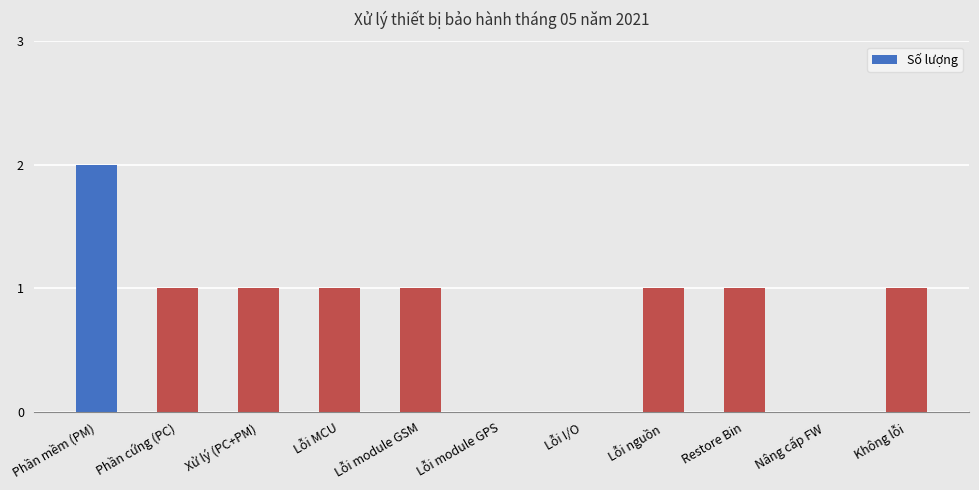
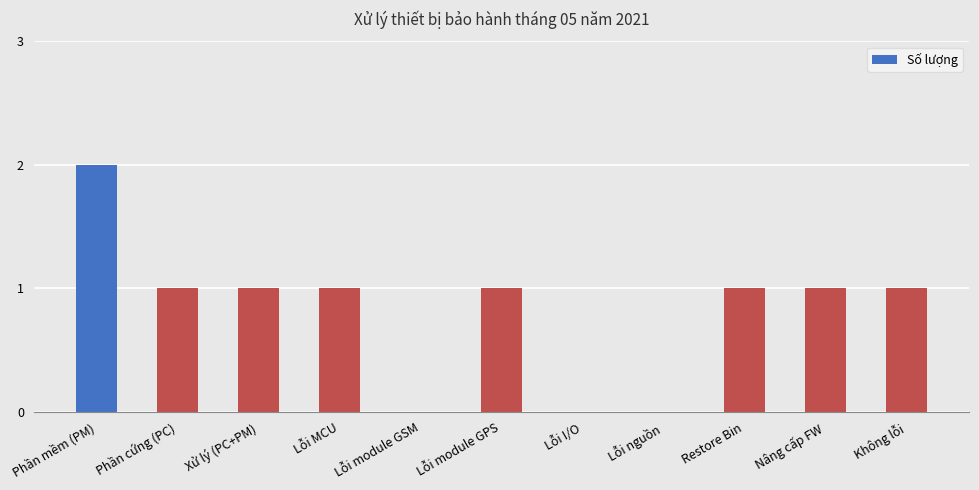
Lỗi module GSM: 1 -> 0
Lỗi module GPS: 0 -> 1
Lỗi nguồn: 1 -> 0
Nâng cấp FW: 0 -> 1
